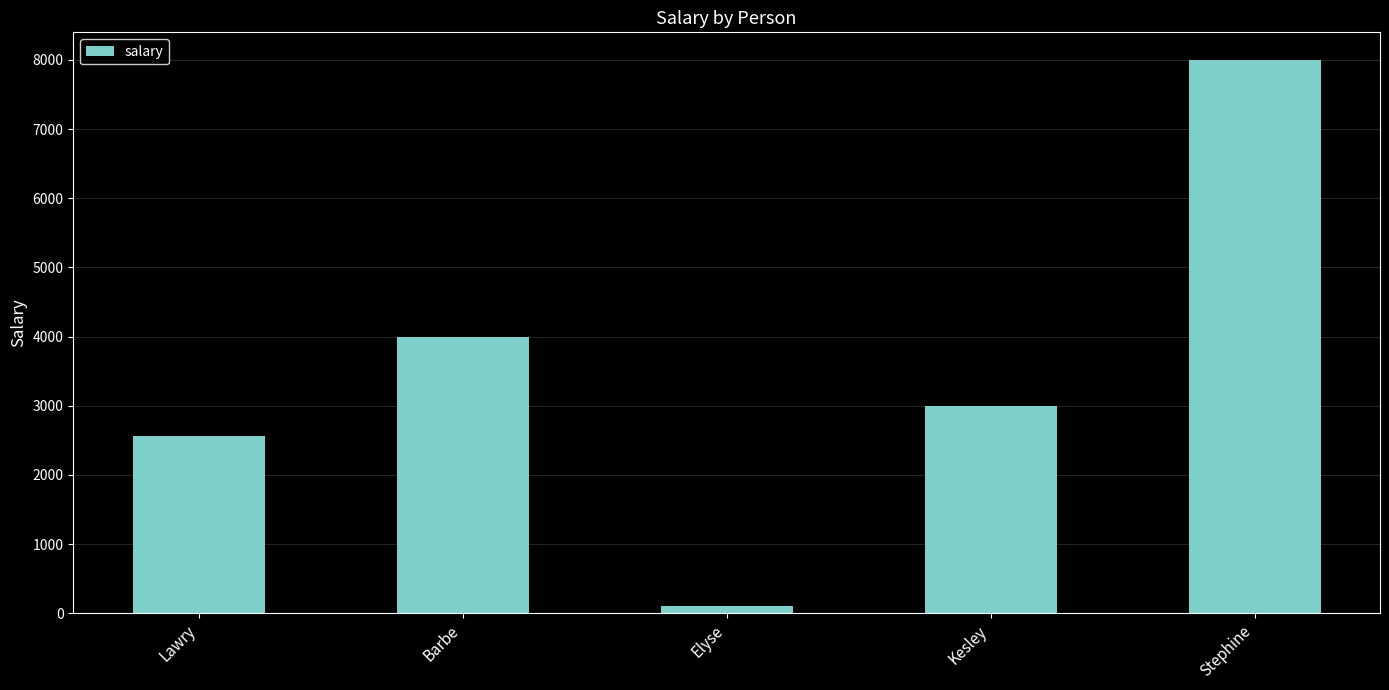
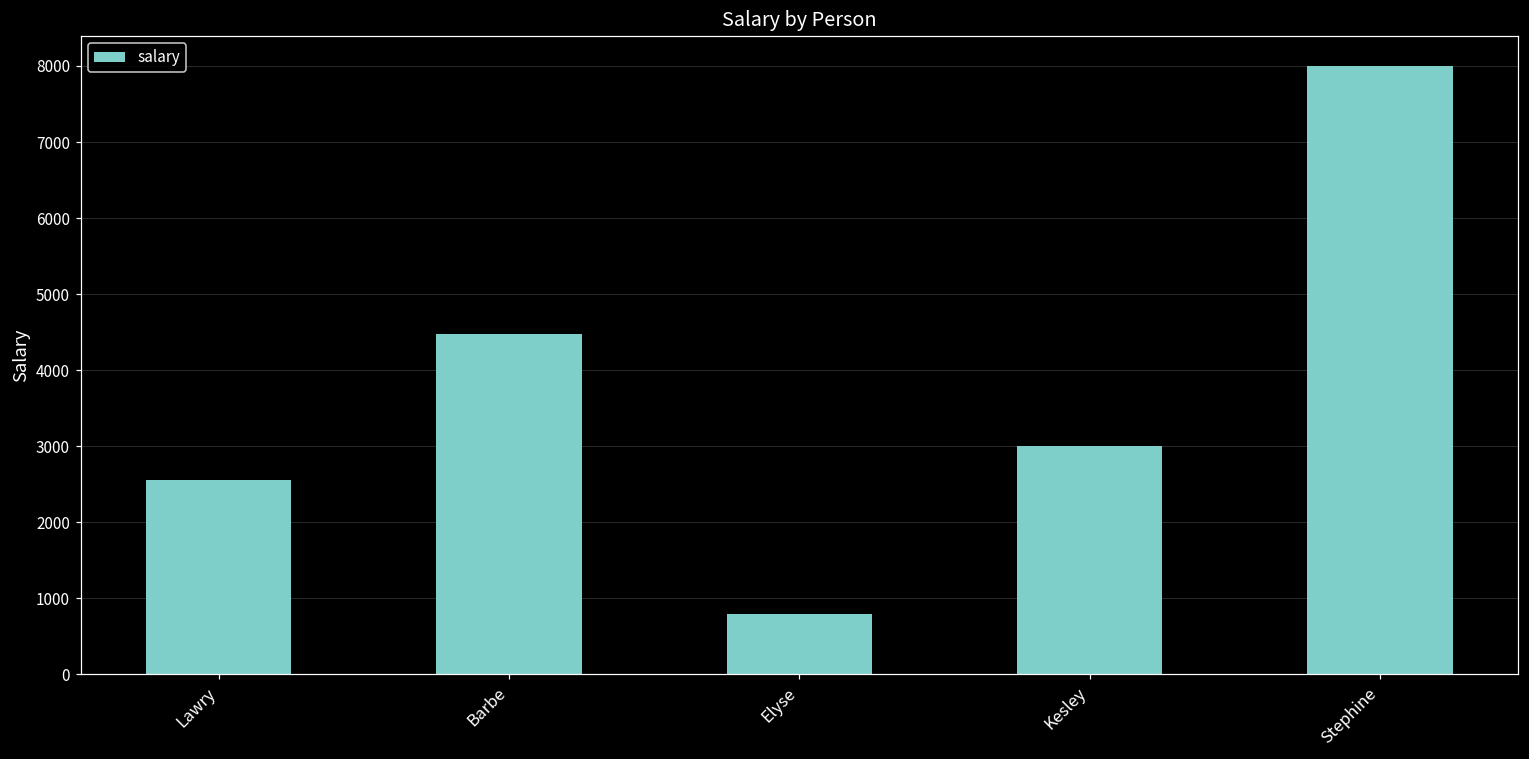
Barbe: 4000 -> 4500
Elyse: 100 -> 800
